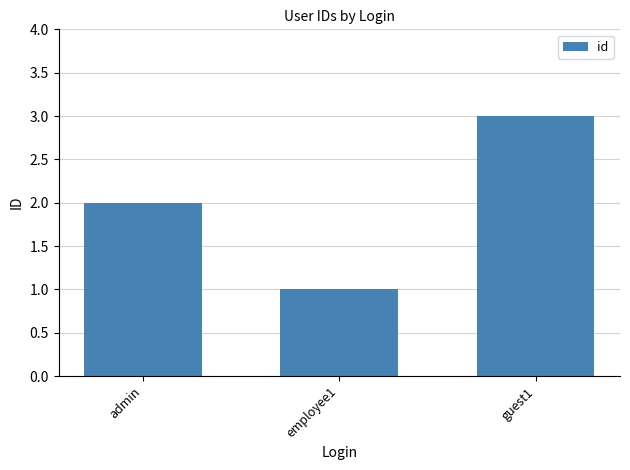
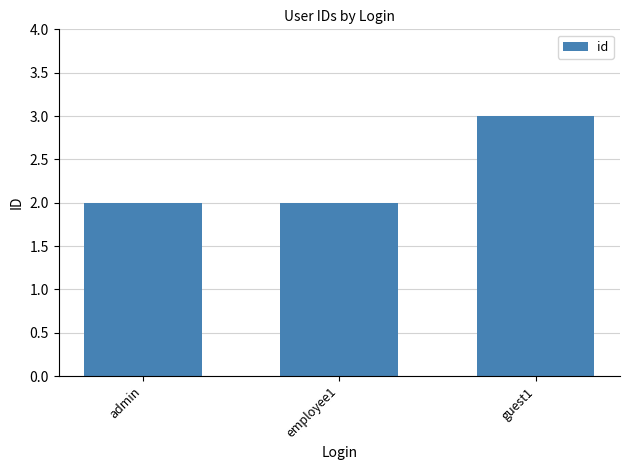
employee1: 1 -> 2
